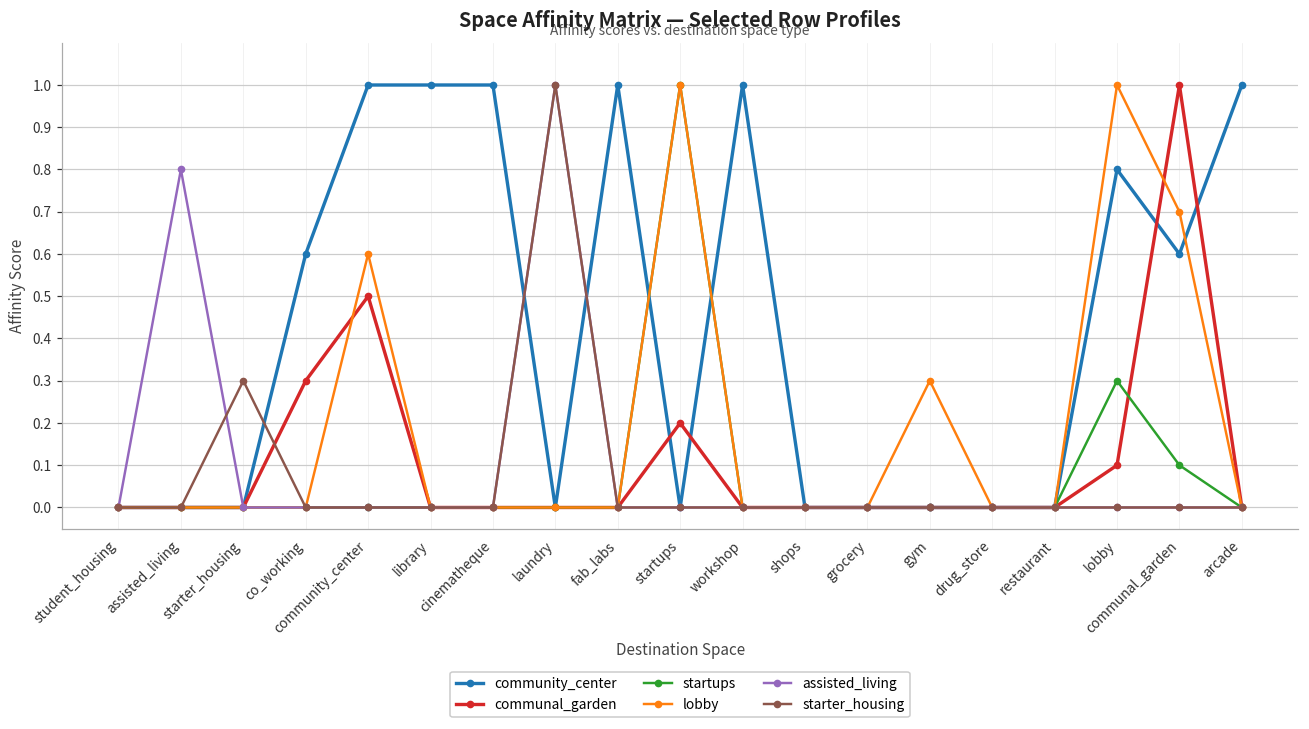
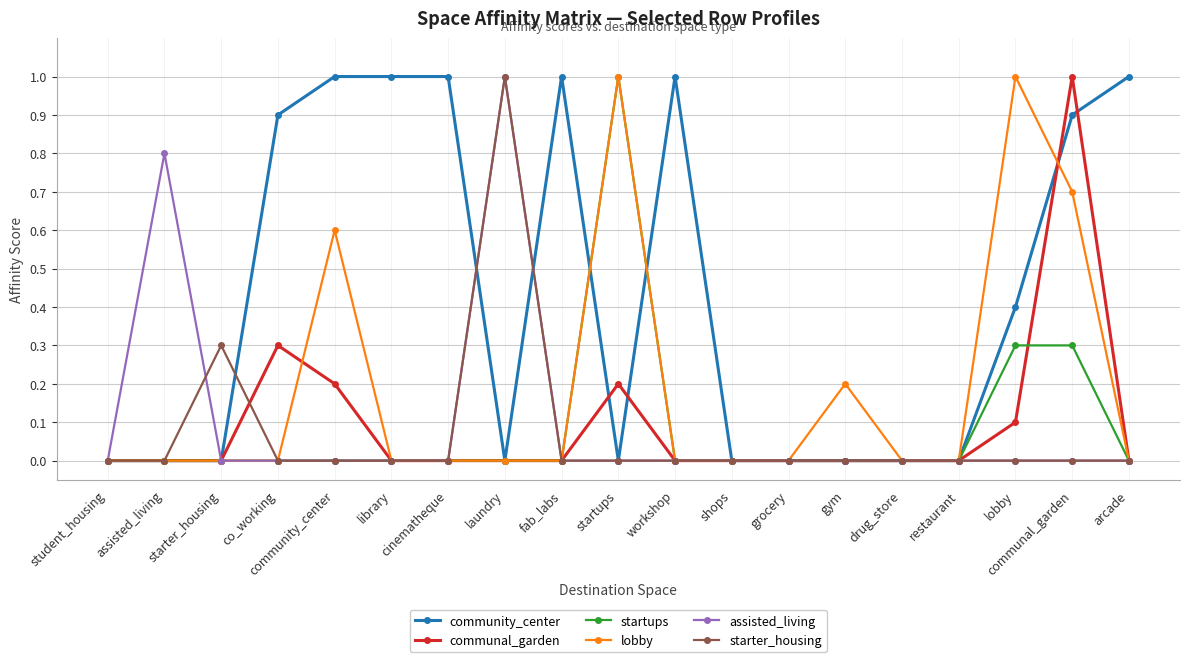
community_center, co_working: 0.6 -> 0.9
communal_garden, community_center: 0.5 -> 0.2
lobby, gym: 0.3 -> 0.2
community_center, lobby: 0.8 -> 0.4
community_center, communal_garden: 0.6 -> 0.9
startups, communal_garden: 0.1 -> 0.3
